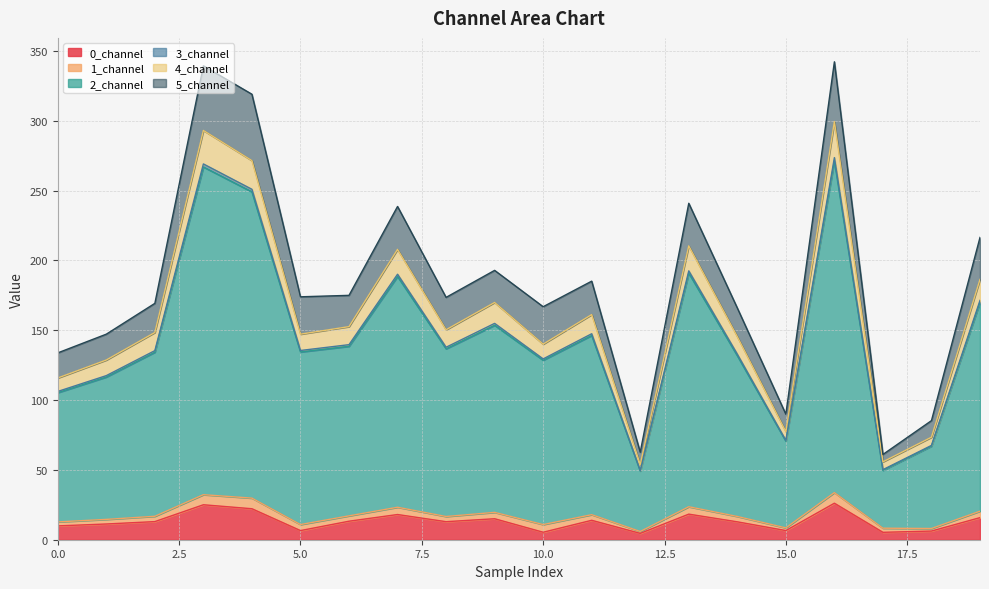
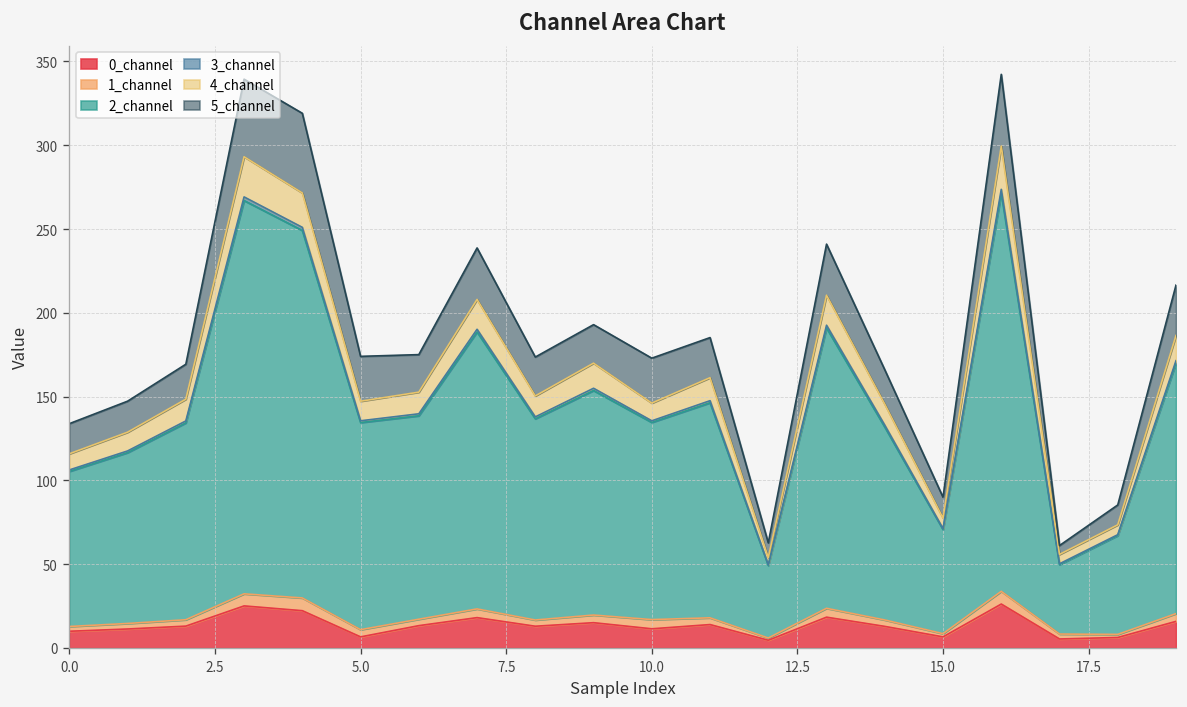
0_channel, 10.0: 5 -> 11
